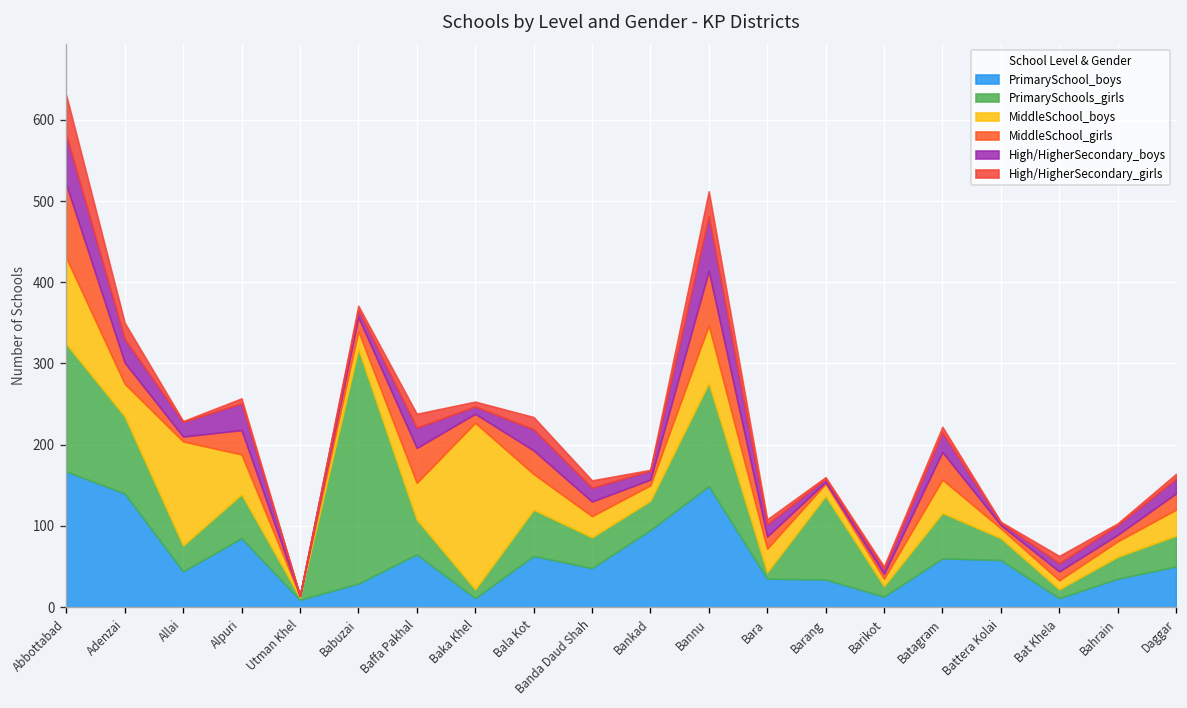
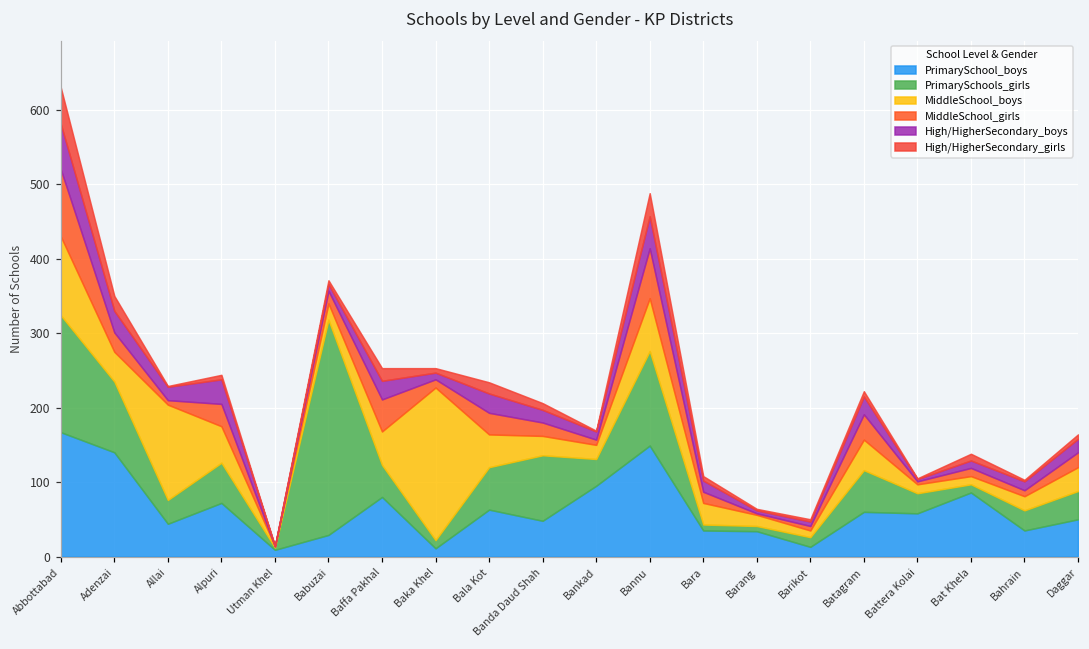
PrimarySchool_boys, Alpuri: 90 -> 70
PrimarySchool_boys, Baffa Pakhal: 70 -> 80
PrimarySchools_girls, Banda Daud Shah: 40 -> 90
High/HigherSecondary_boys, Bannu: 70 -> 40
PrimarySchools_girls, Barang: 100 -> 10
PrimarySchool_boys, Bat Khela: 10 -> 90
